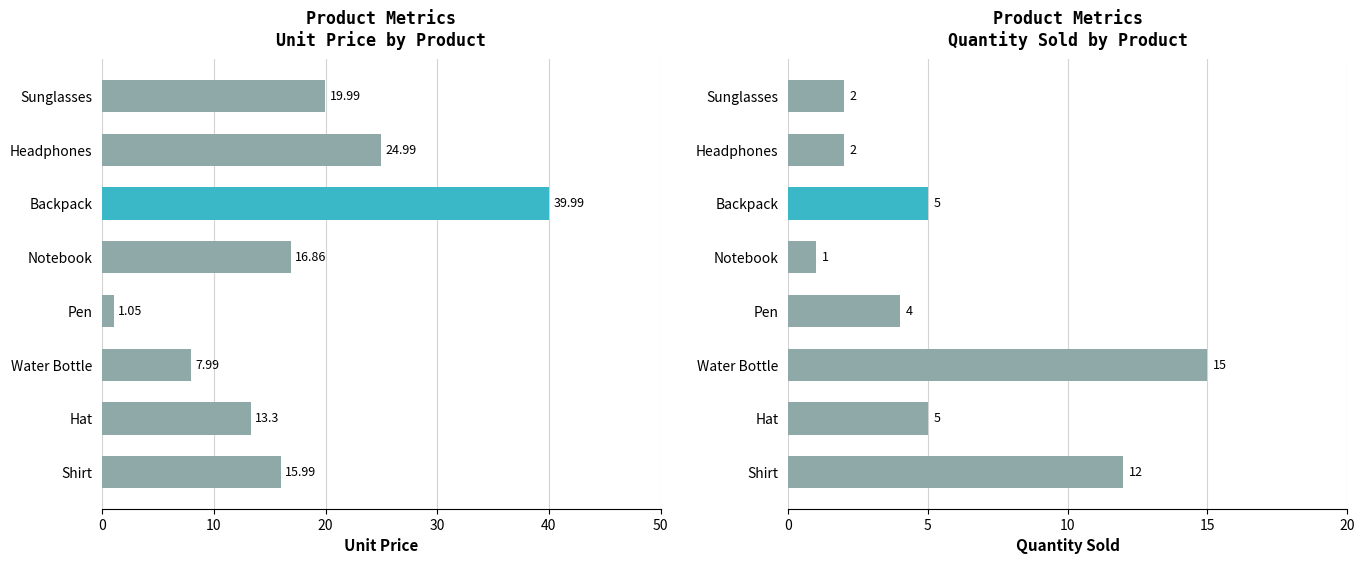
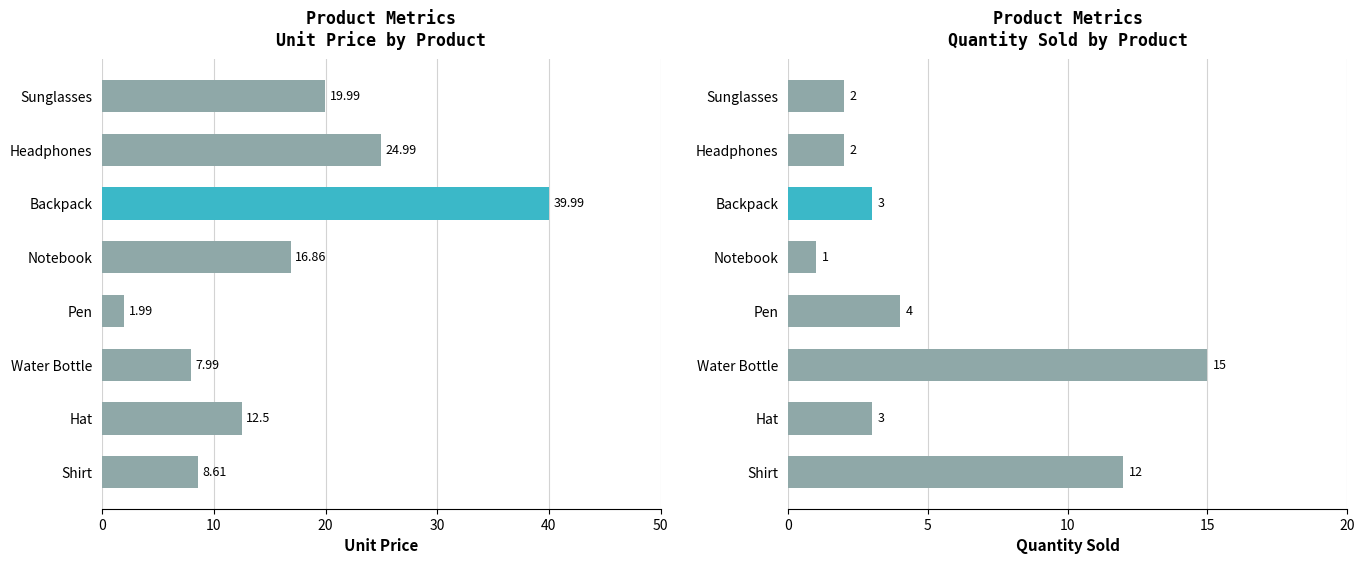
Product Metrics Unit Price by Product, Pen: 1.05 -> 1.99
Product Metrics Unit Price by Product, Hat: 13.3 -> 12.5
Product Metrics Unit Price by Product, Shirt: 15.99 -> 8.61
Product Metrics Quantity Sold by Product, Backpack: 5 -> 3
Product Metrics Quantity Sold by Product, Hat: 5 -> 3
